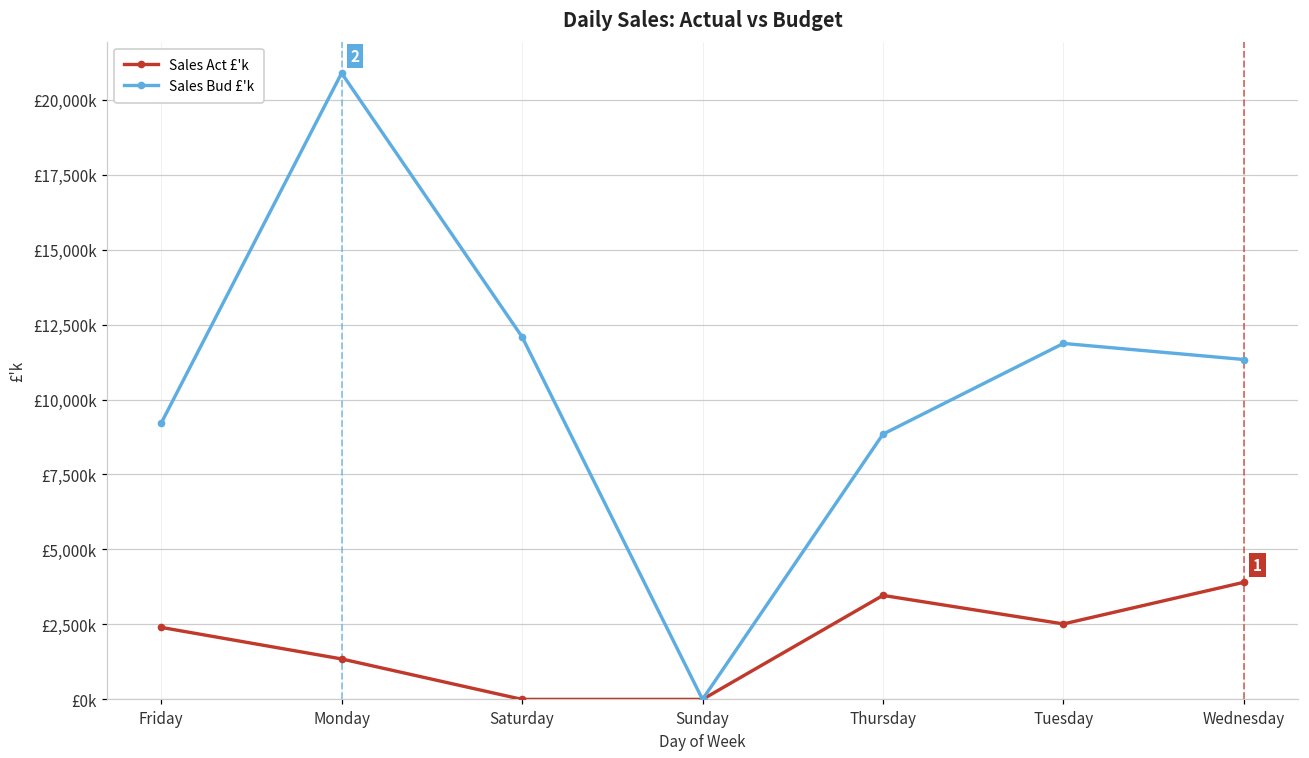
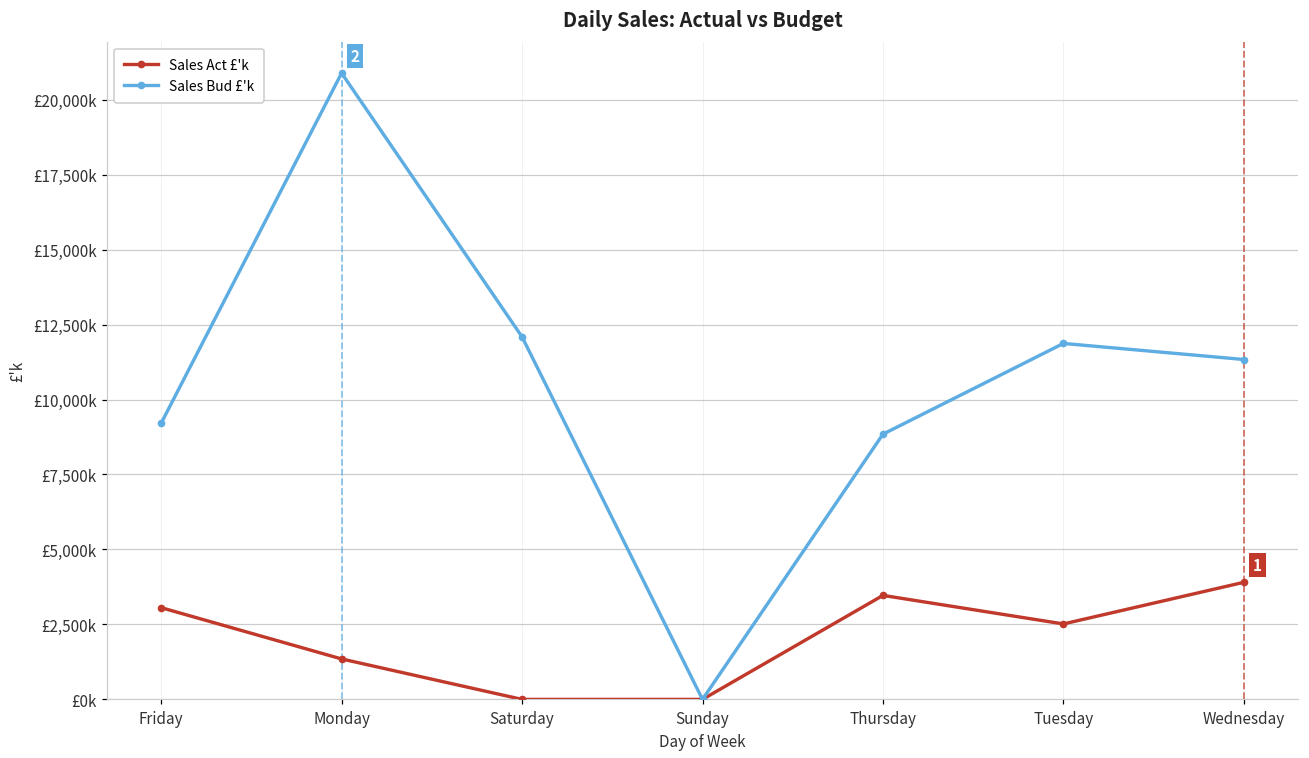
Sales Act £'k, Friday: £2,400,000 -> £3,100,000
